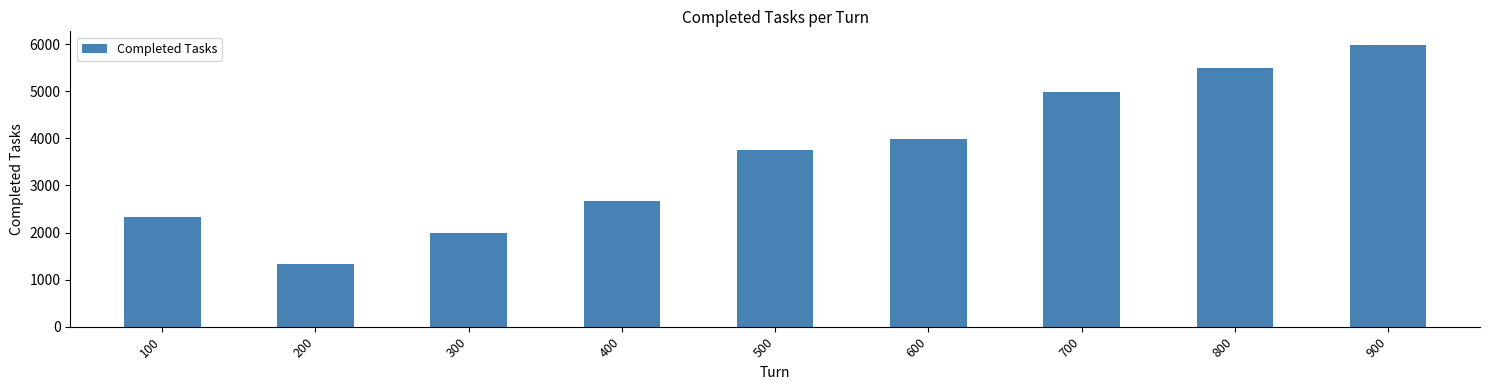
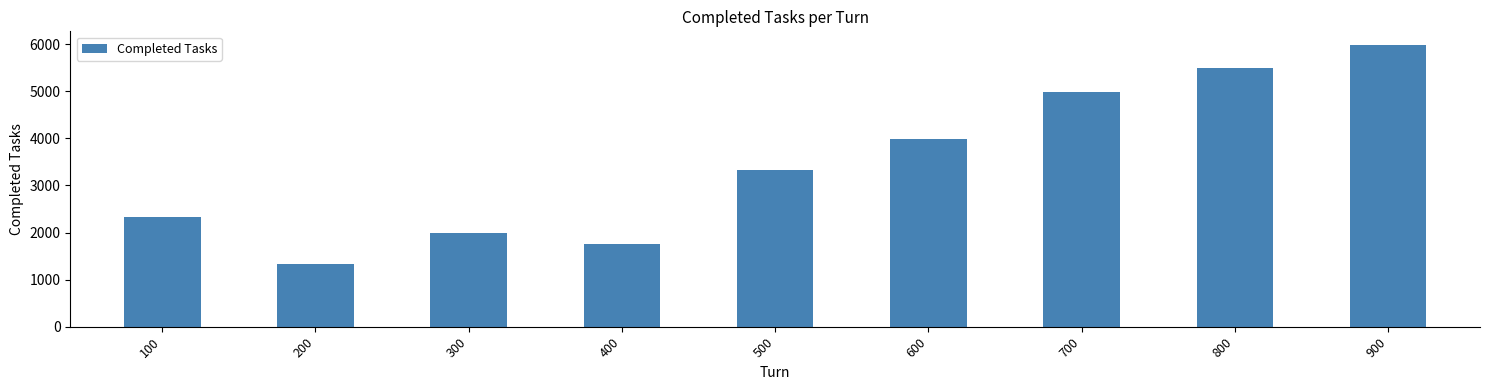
400: 2700 -> 1800
500: 3700 -> 3300
